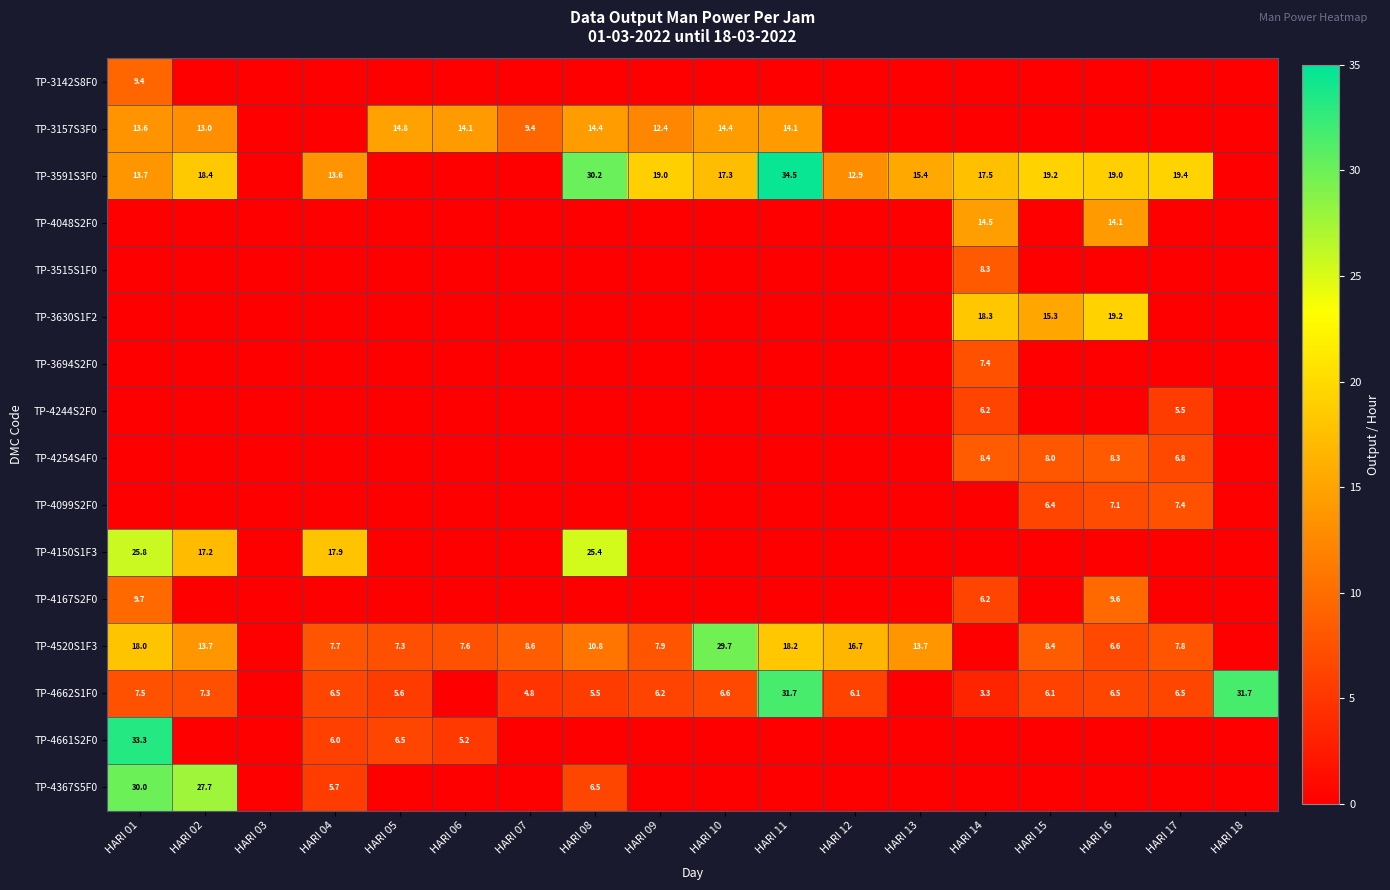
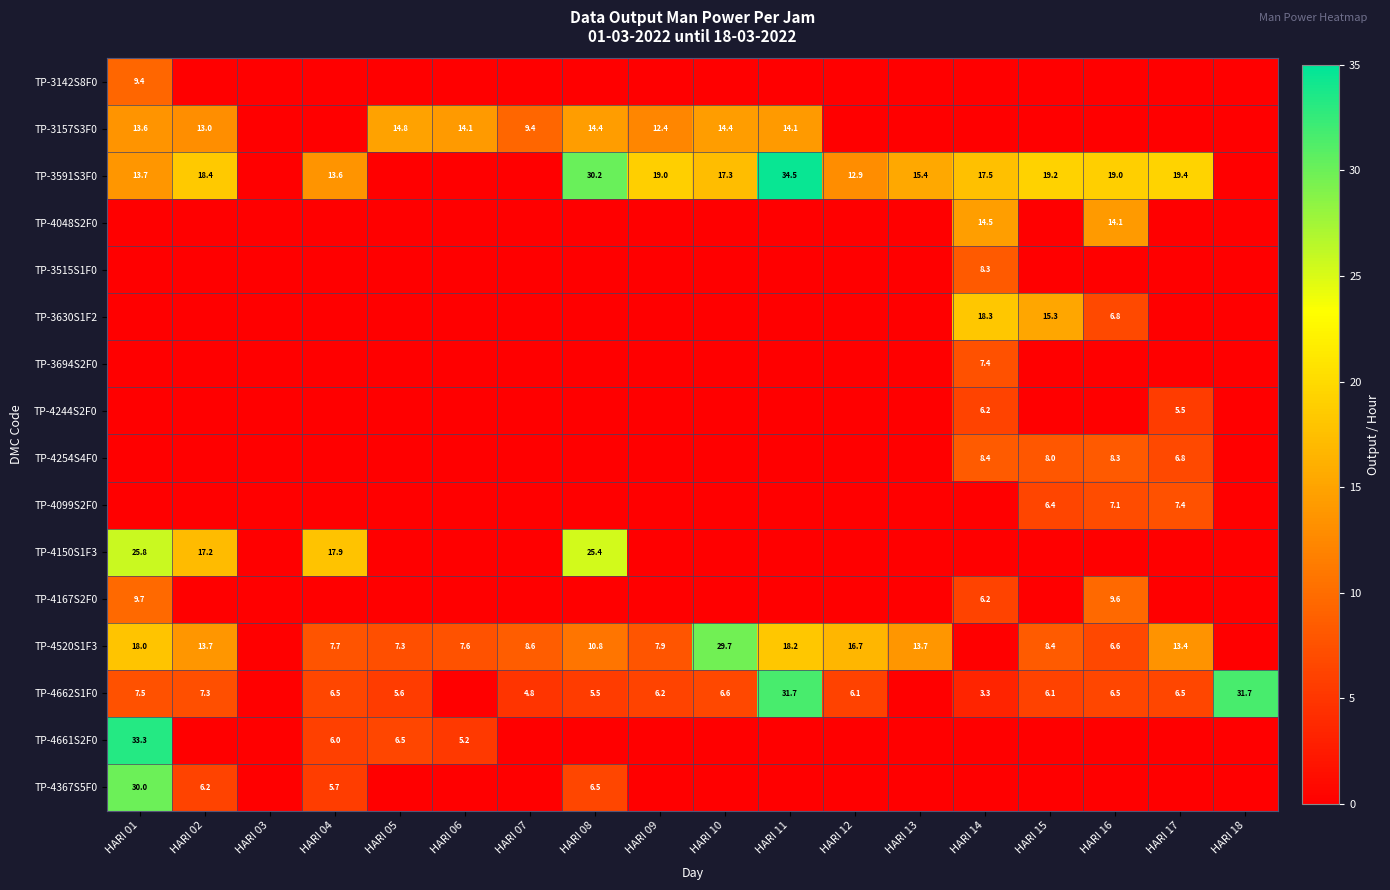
TP-3630S1F2, HARI 16: 19.2 -> 6.8
TP-4520S1F3, HARI 17: 7.8 -> 13.4
TP-4367S5F0, HARI 02: 27.7 -> 6.2
